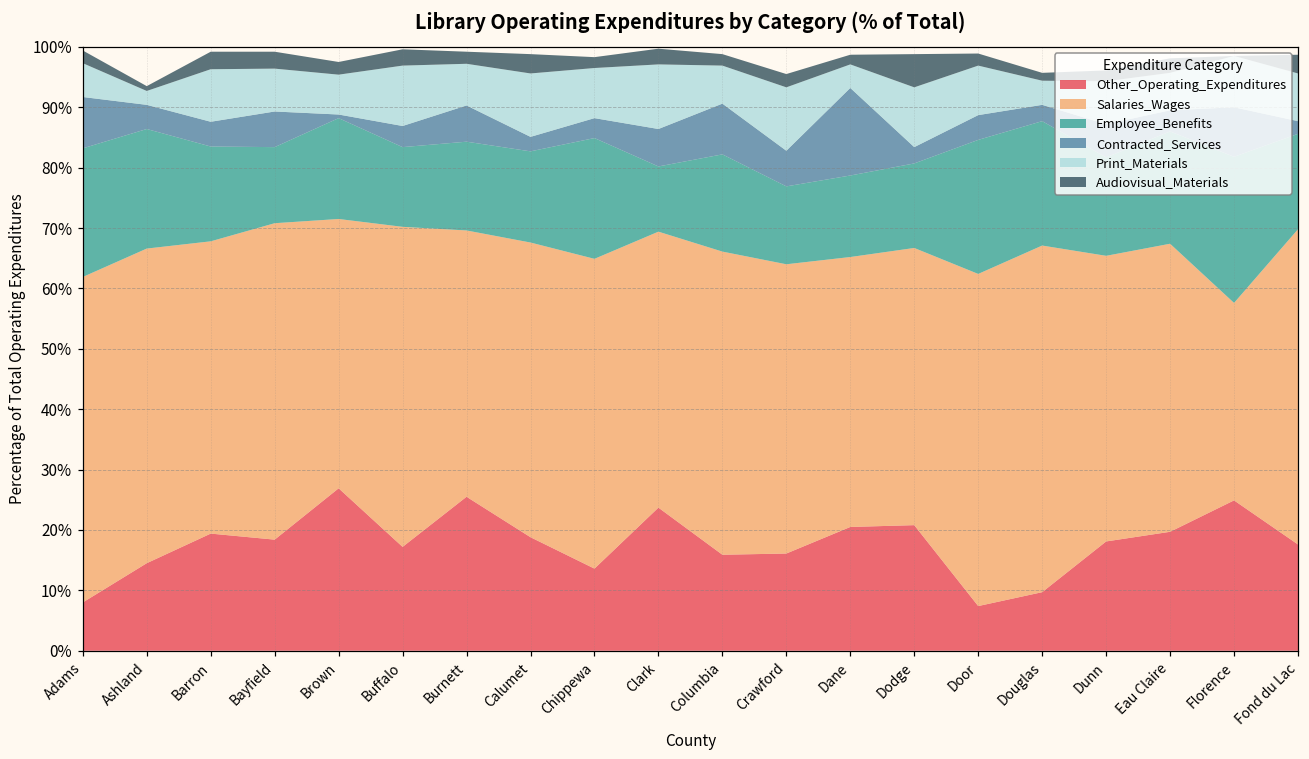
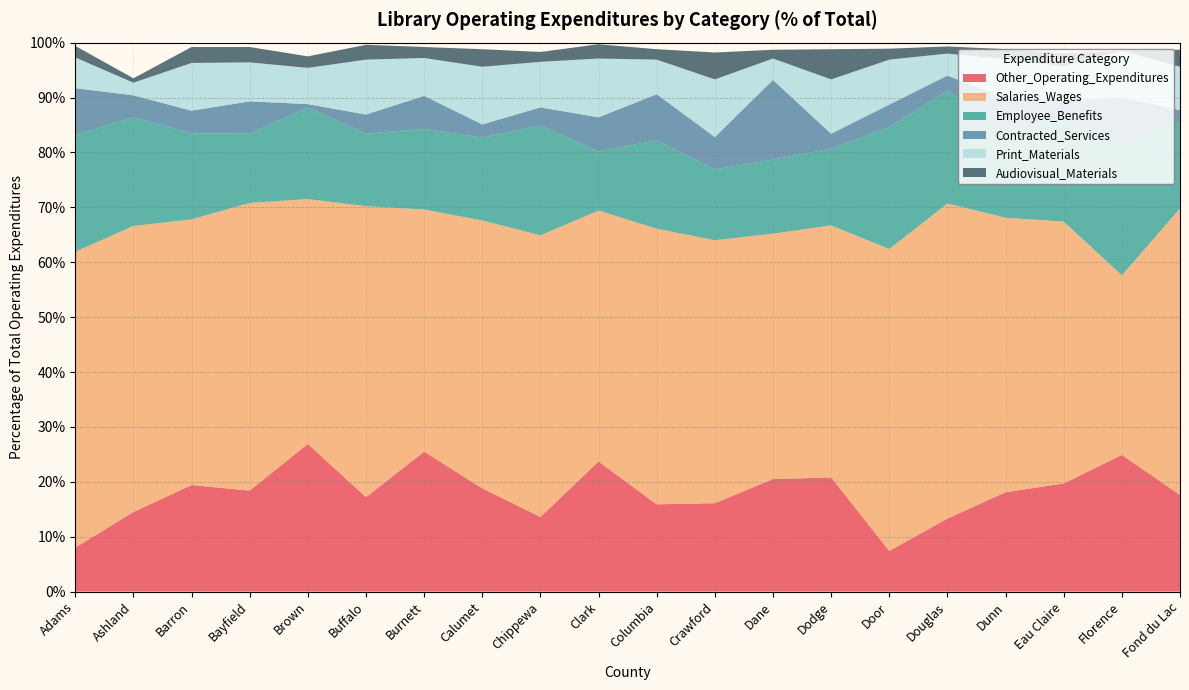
Audiovisual_Materials, Crawford: 2% -> 5%
Other_Operating_Expenditures, Douglas: 10% -> 13%
Salaries_Wages, Dunn: 47% -> 50%
